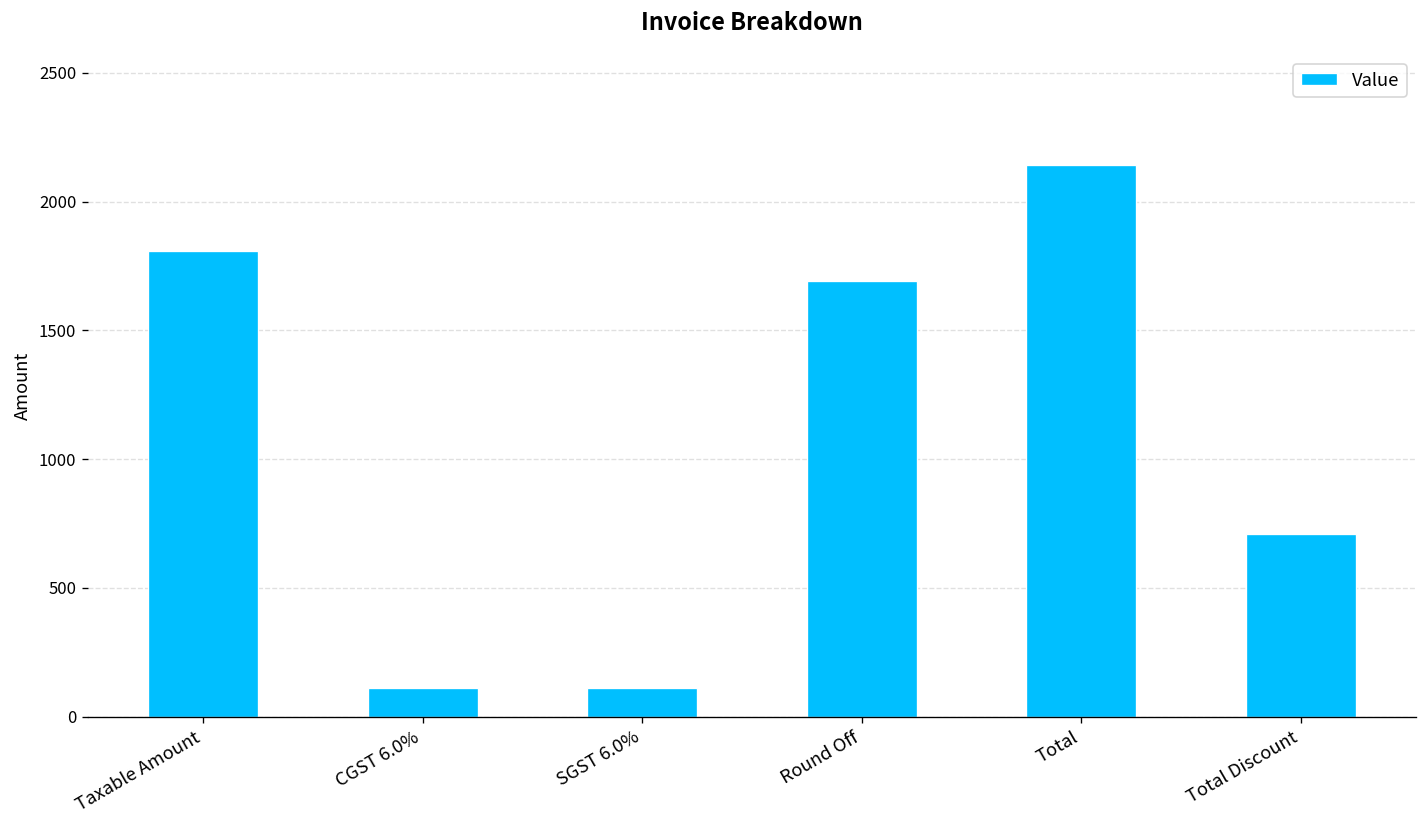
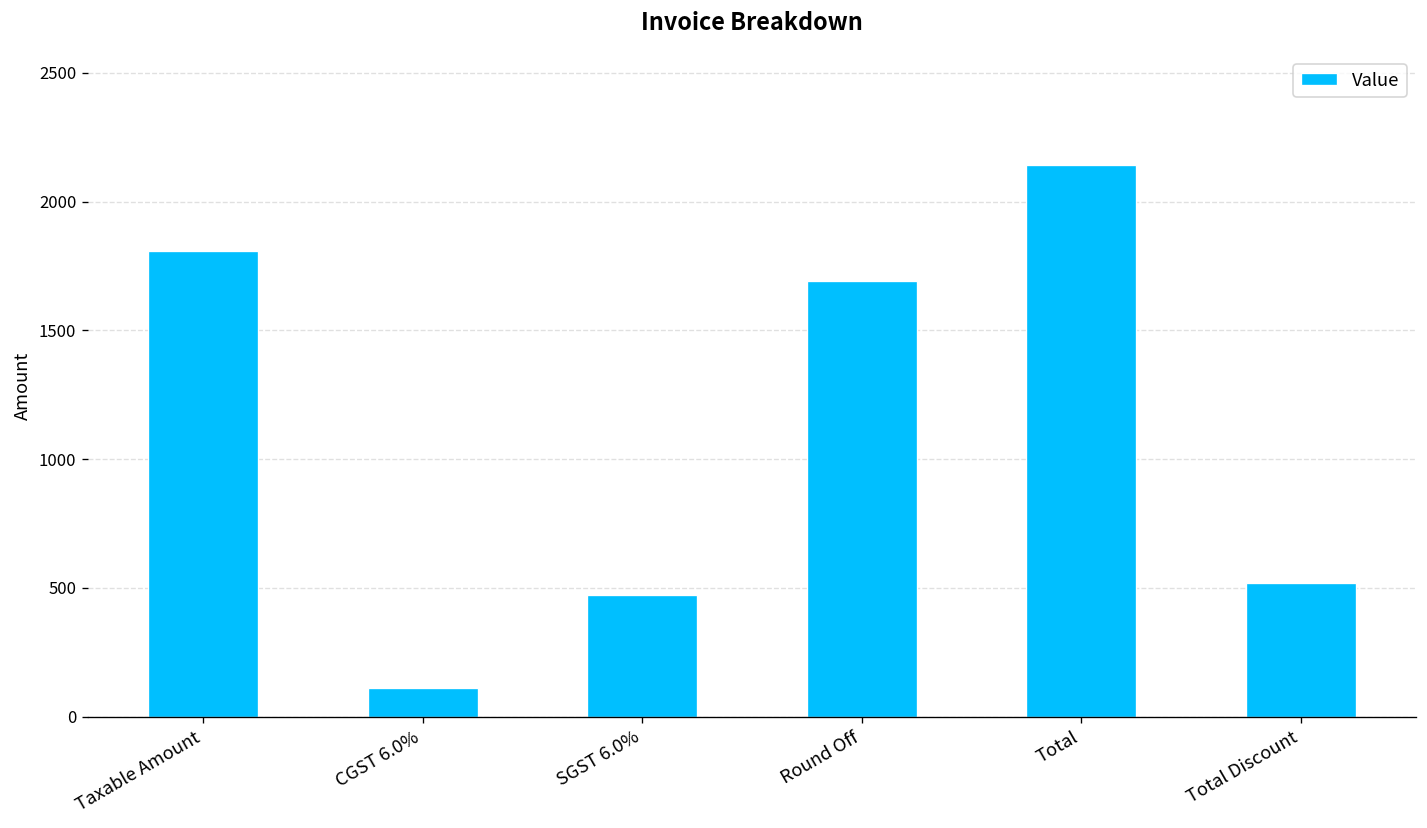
SGST 6.0%: 110 -> 470
Total Discount: 710 -> 520
